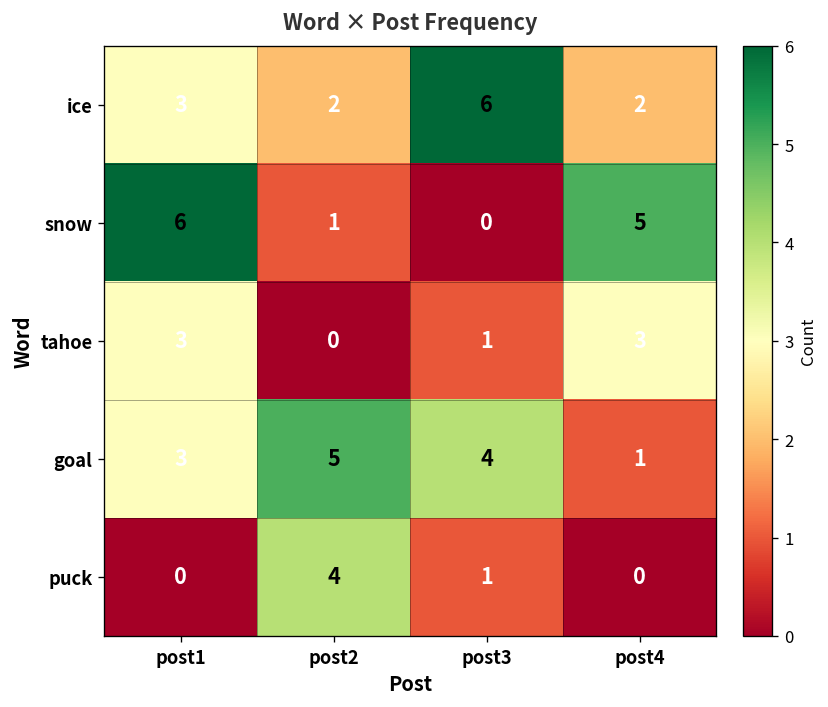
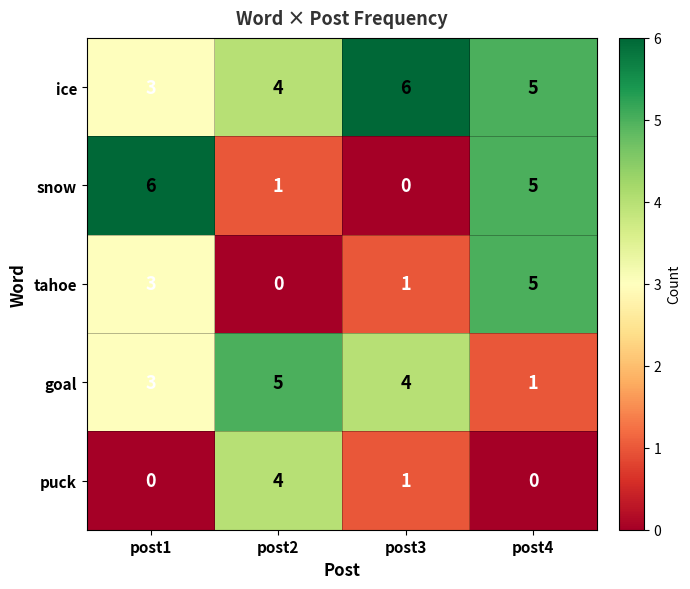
ice, post2: 2 -> 4
ice, post4: 2 -> 5
tahoe, post4: 3 -> 5
